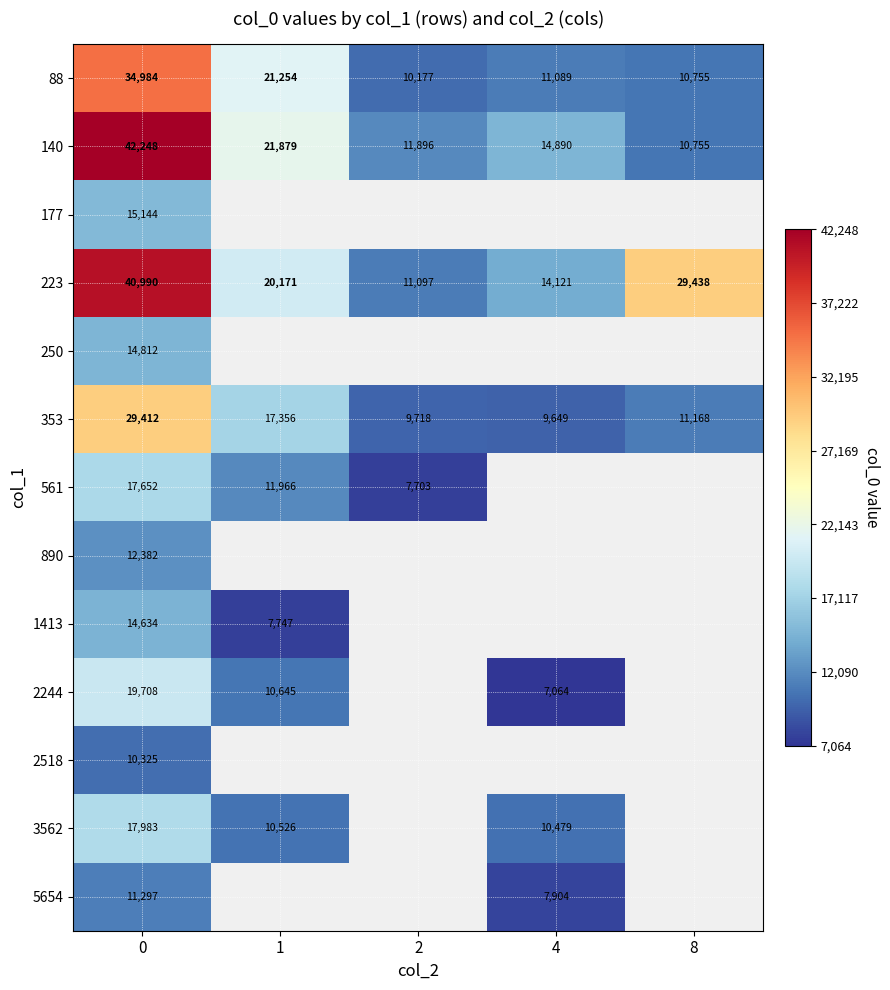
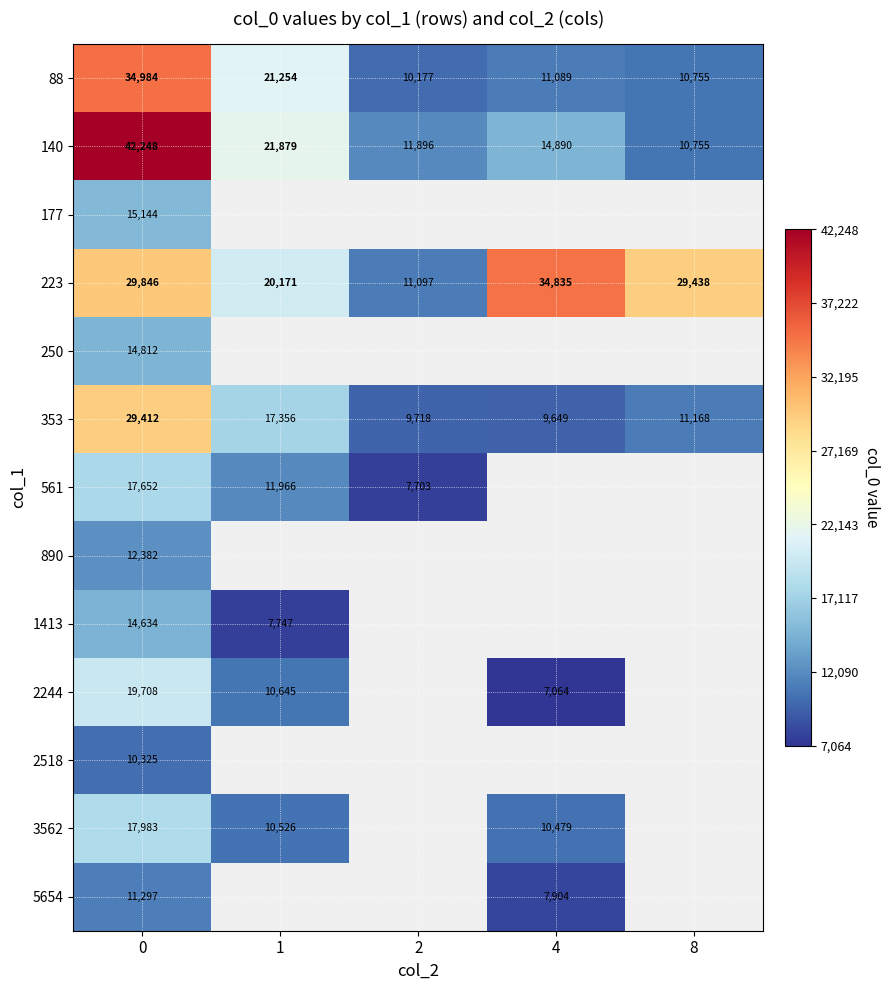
223, 0: 40,990 -> 29,846
223, 4: 14,121 -> 34,835
